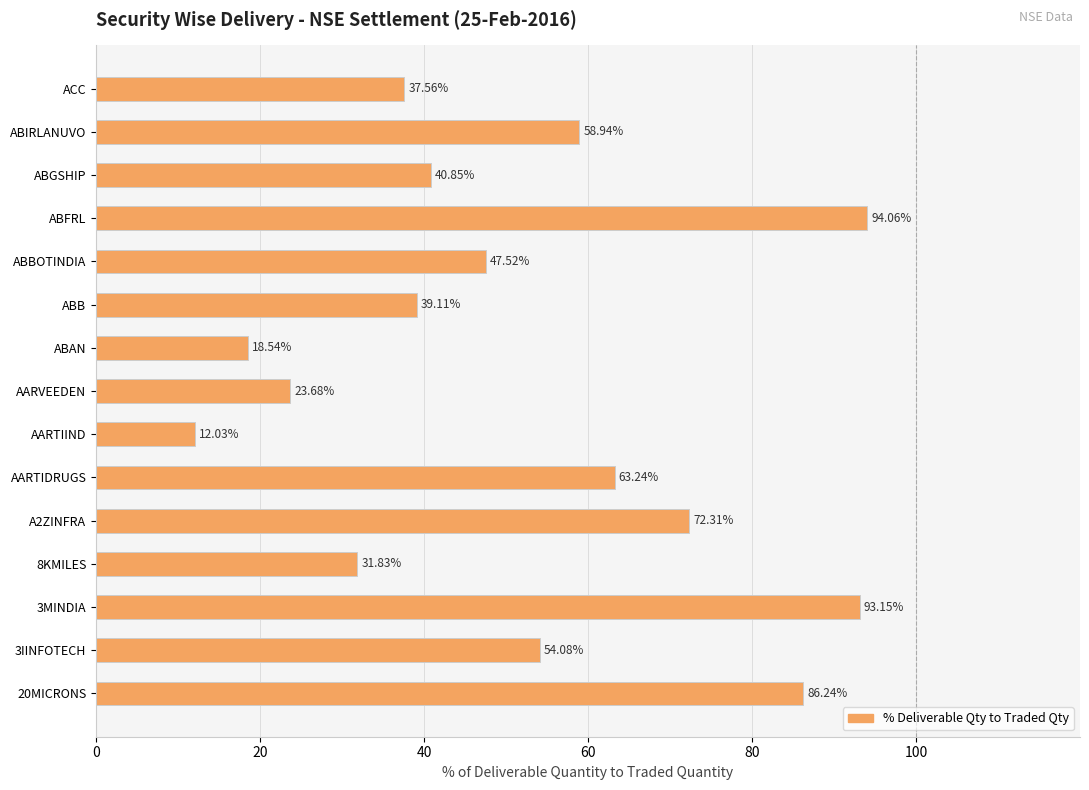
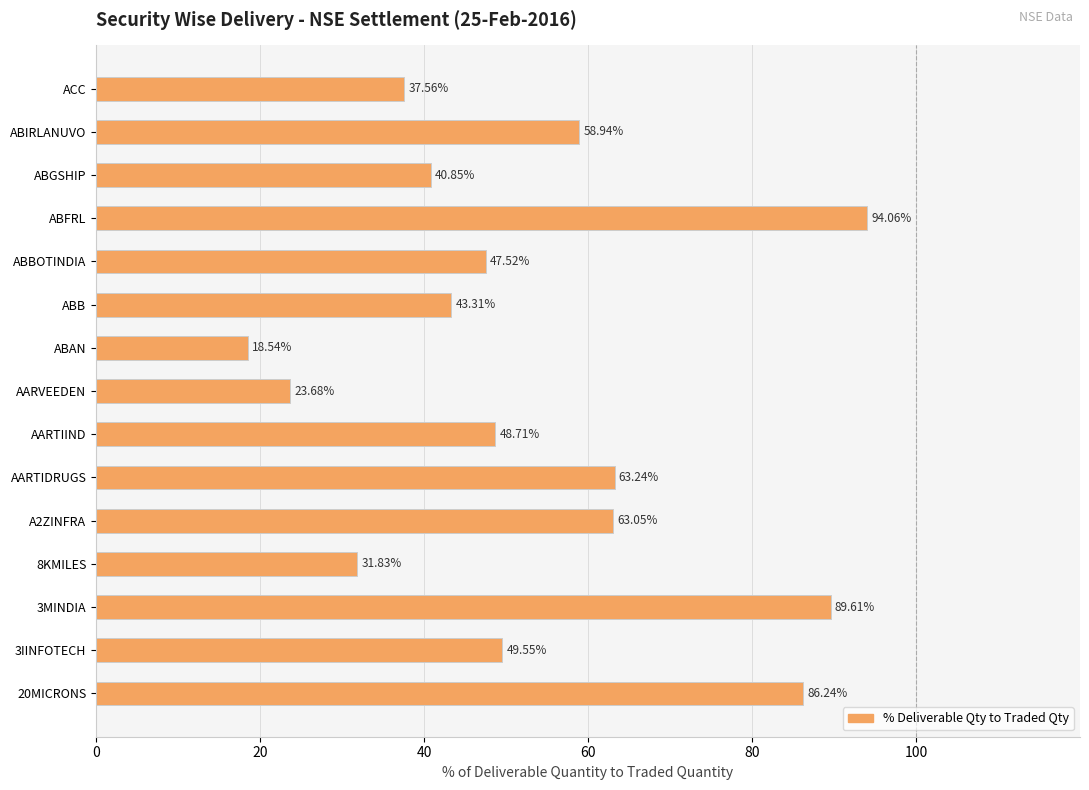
ABB: 39.11% -> 43.31%
AARTIIND: 12.03% -> 48.71%
A2ZINFRA: 72.31% -> 63.05%
3MINDIA: 93.15% -> 89.61%
3IINFOTECH: 54.08% -> 49.55%
